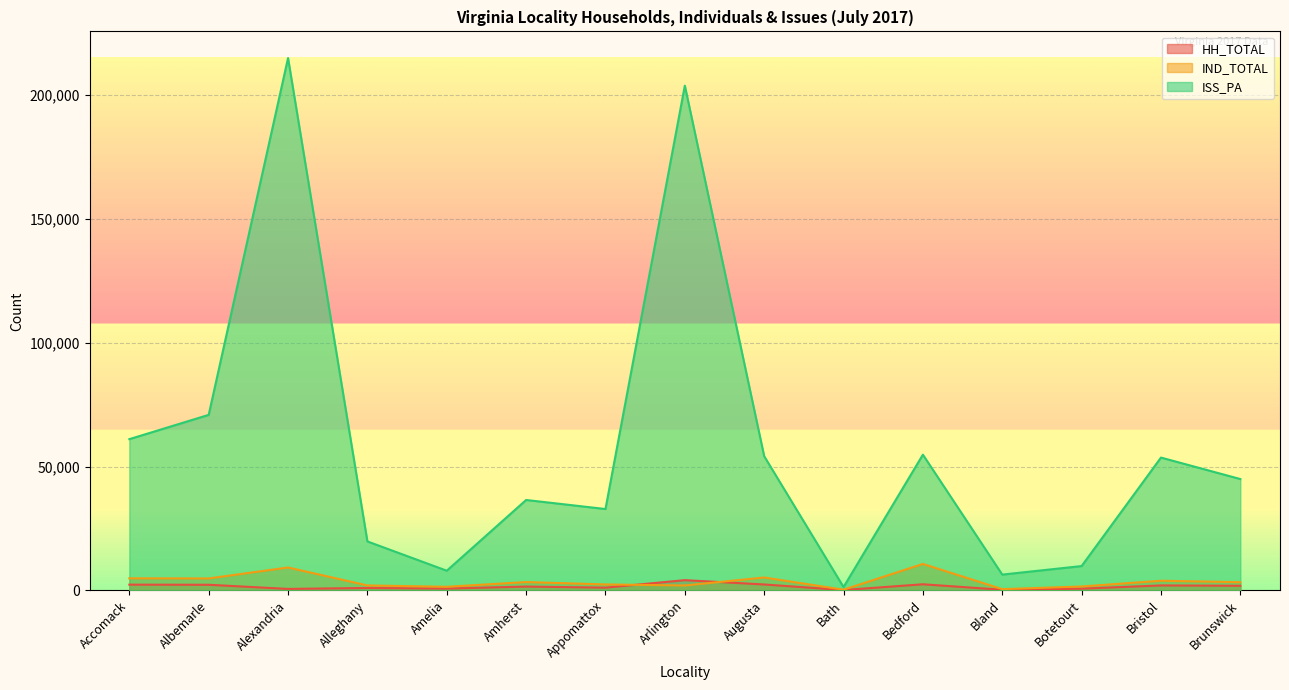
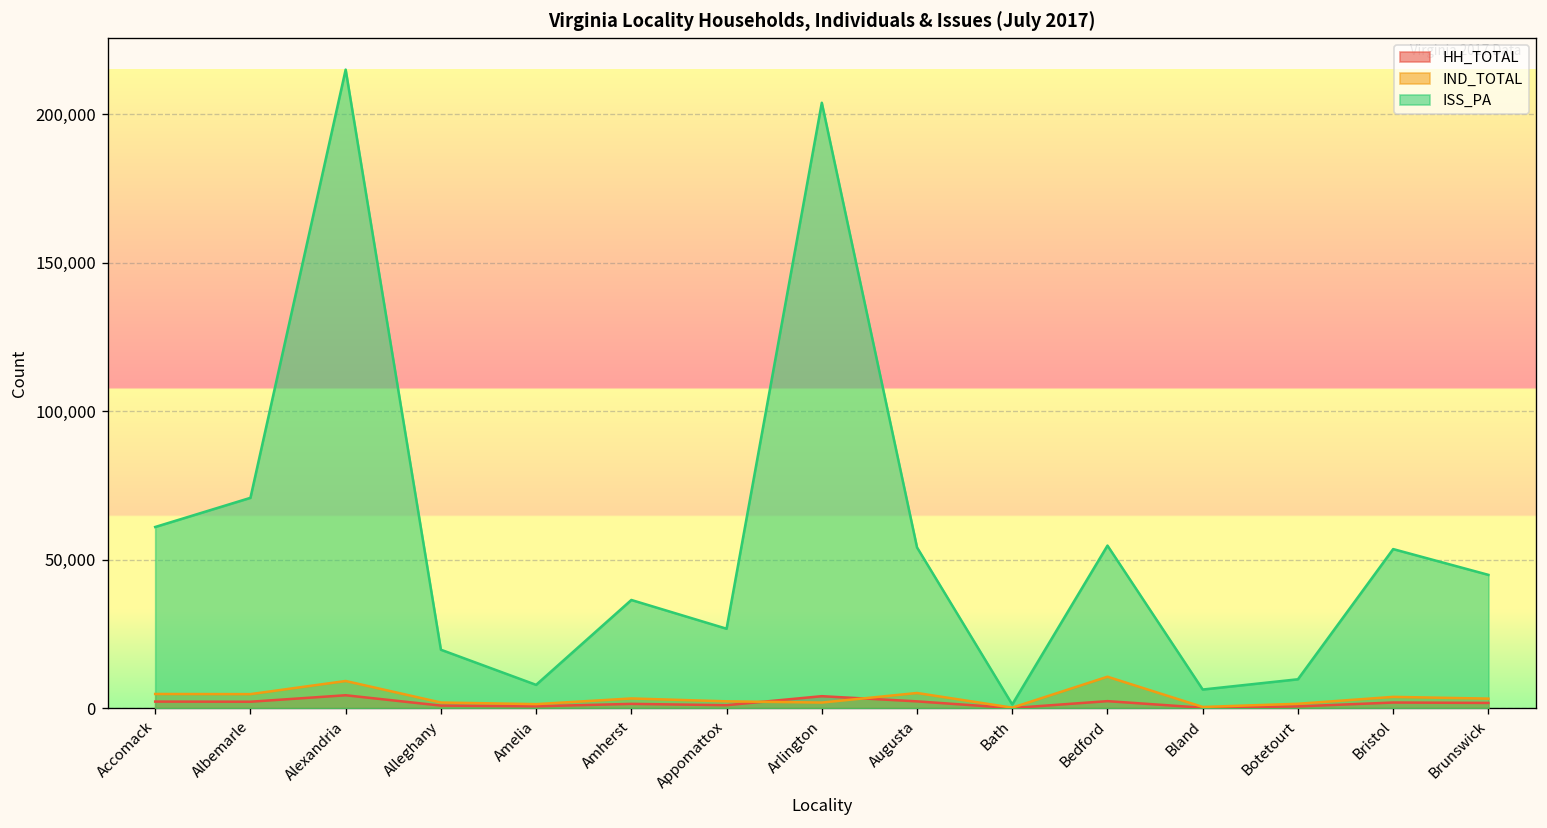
HH_TOTAL, Alexandria: 1,000 -> 4,000
ISS_PA, Appomattox: 33,000 -> 27,000
